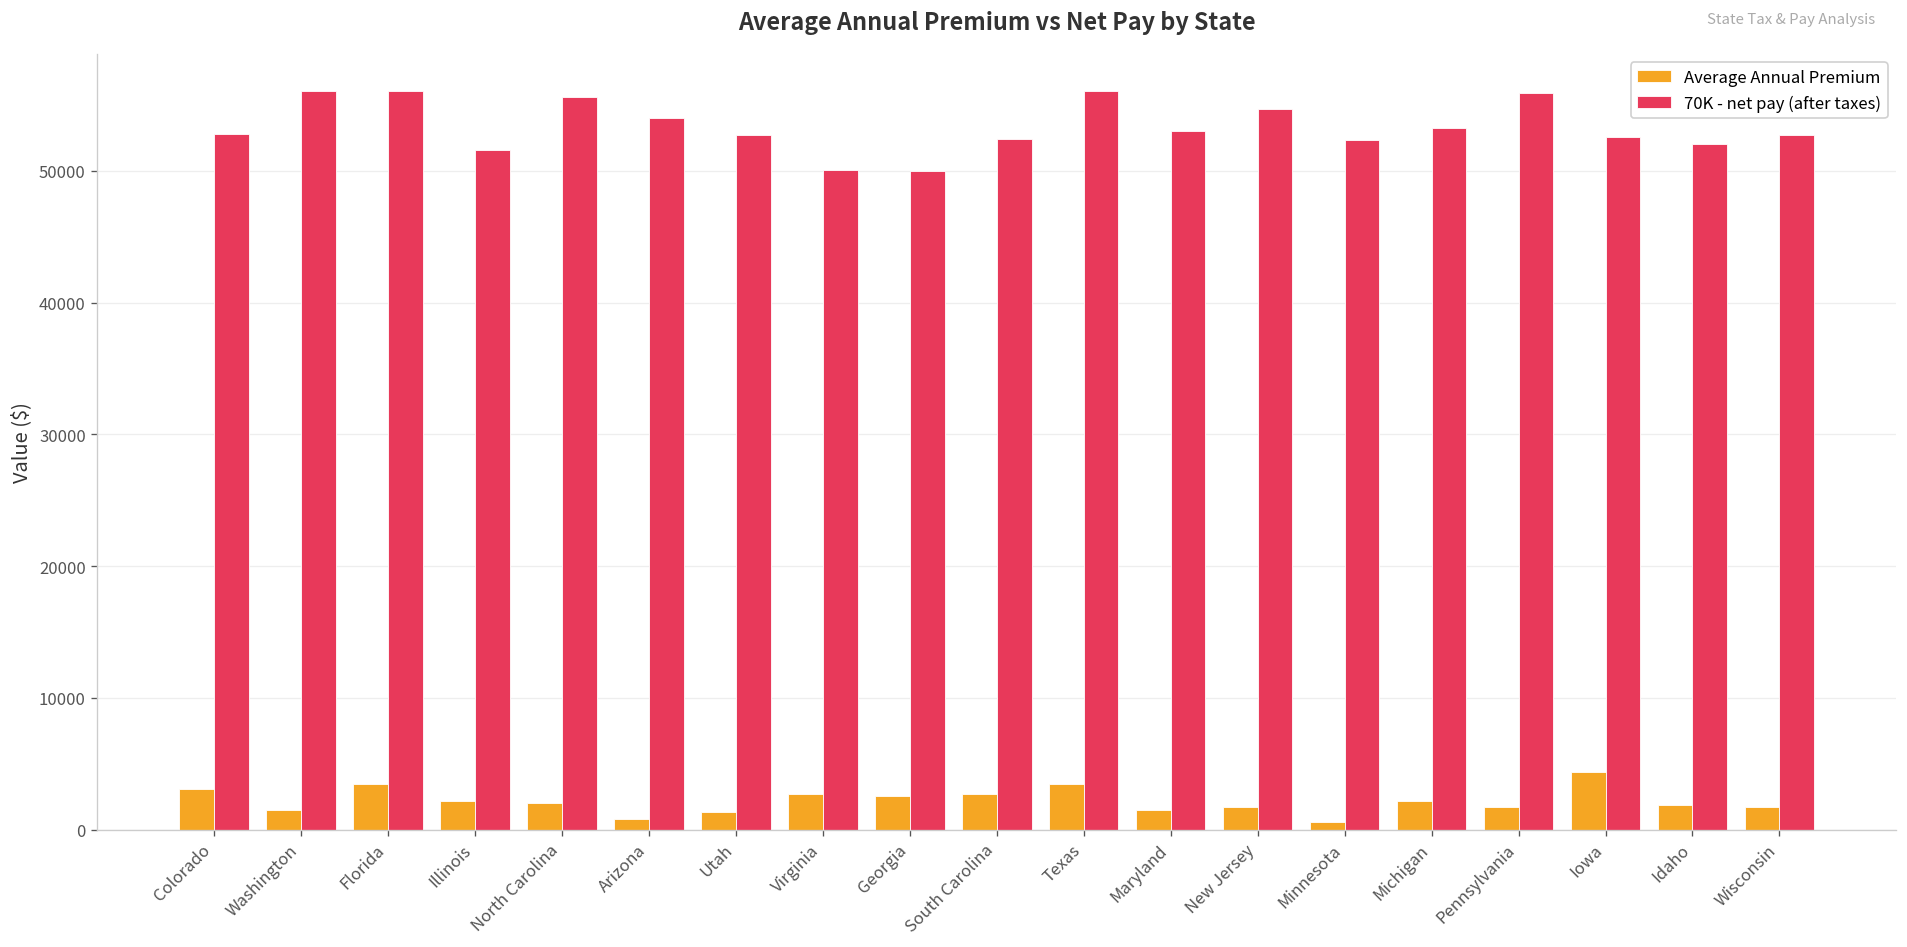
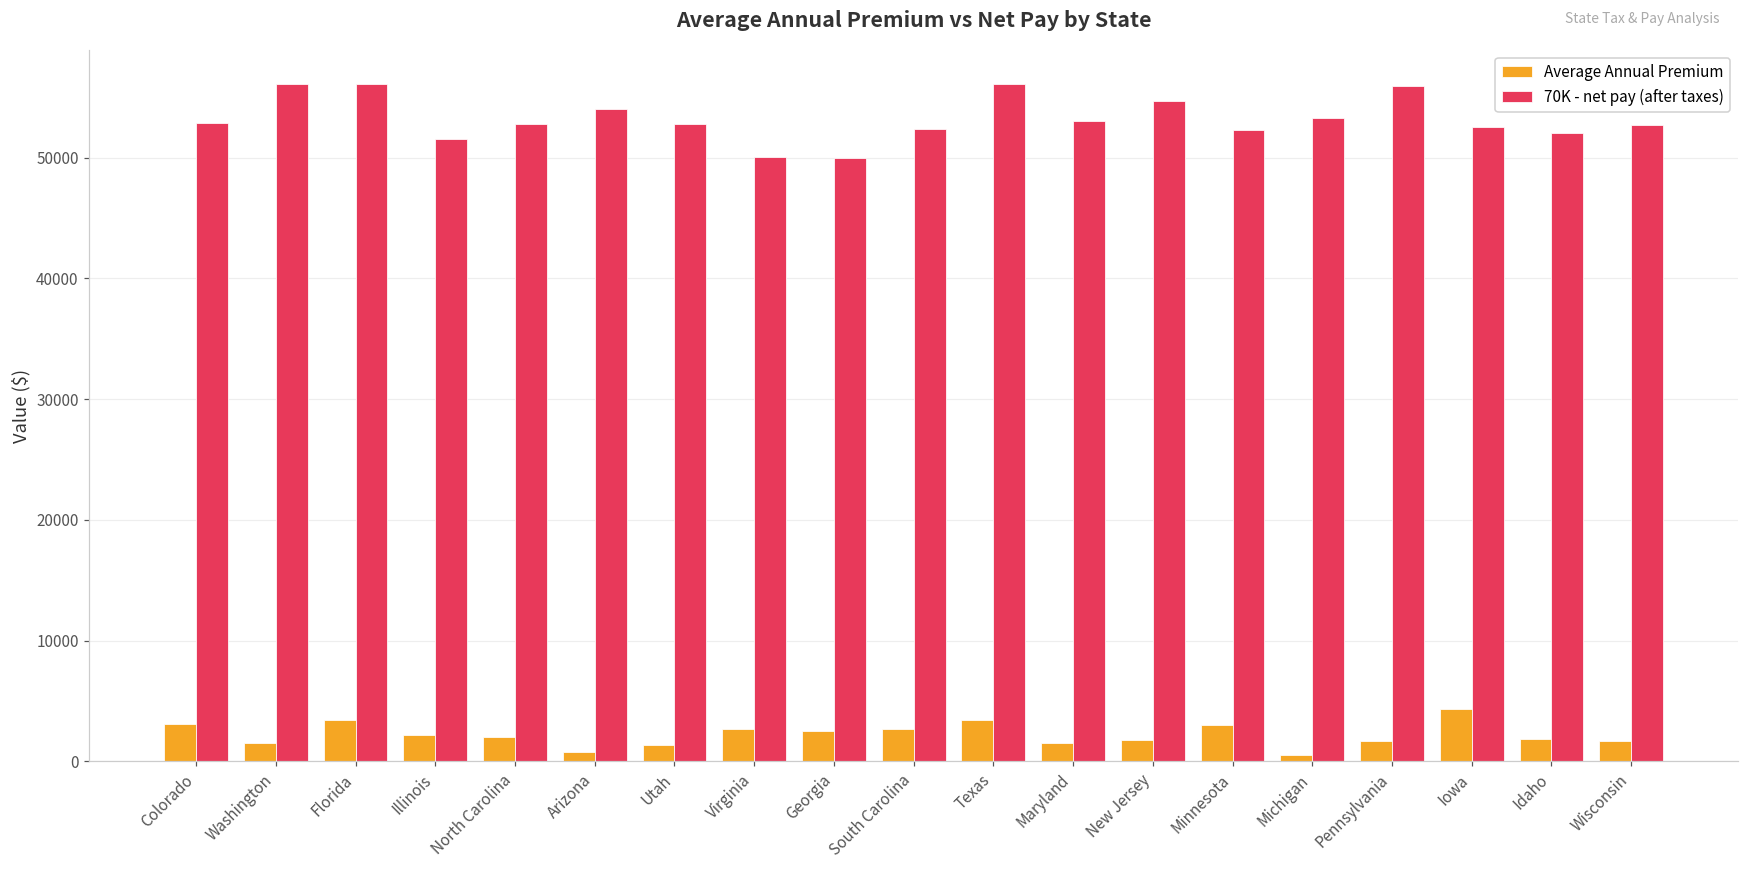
70K - net pay (after taxes), North Carolina: 55600 -> 52800
Average Annual Premium, Minnesota: 600 -> 3000
Average Annual Premium, Michigan: 2200 -> 500
